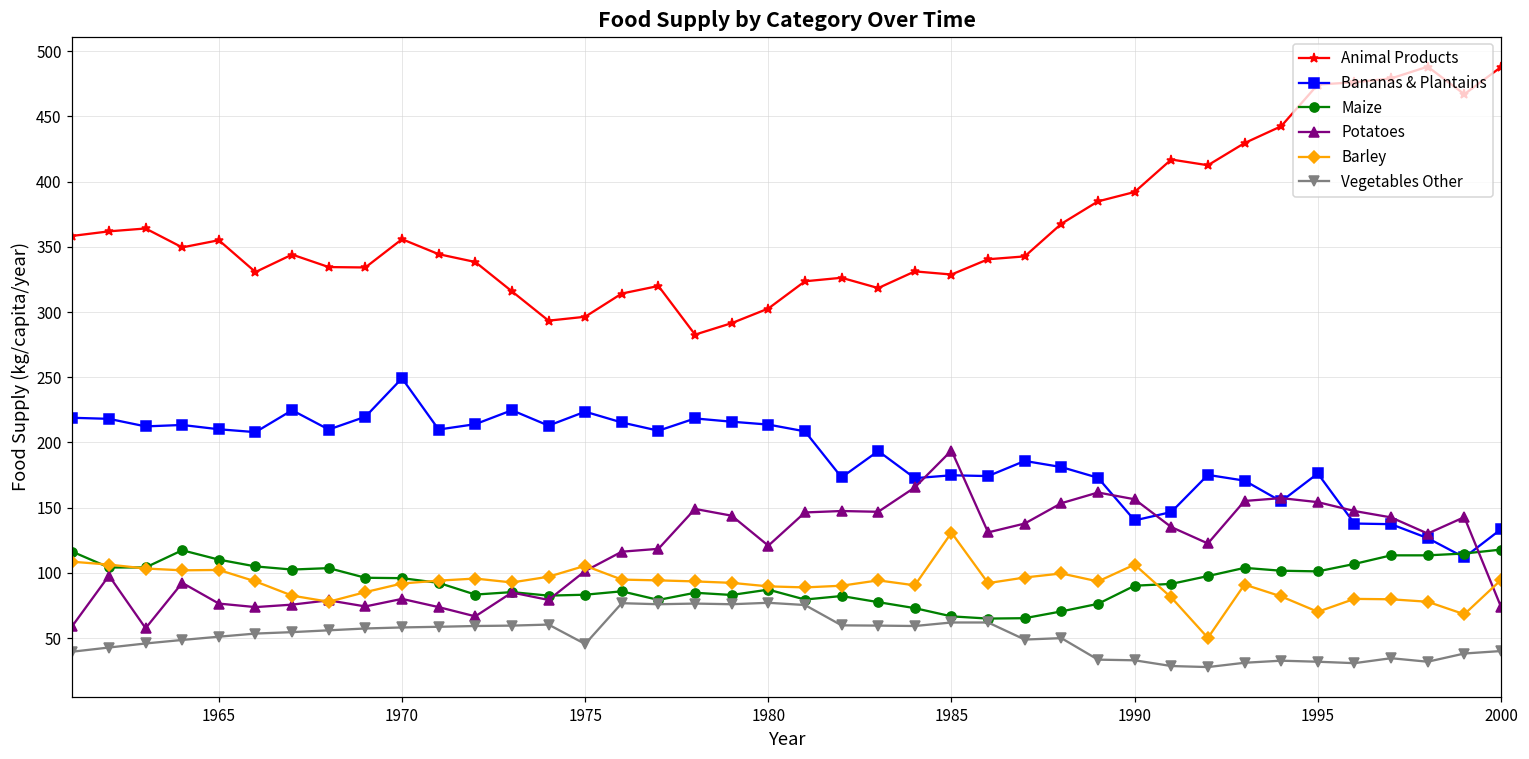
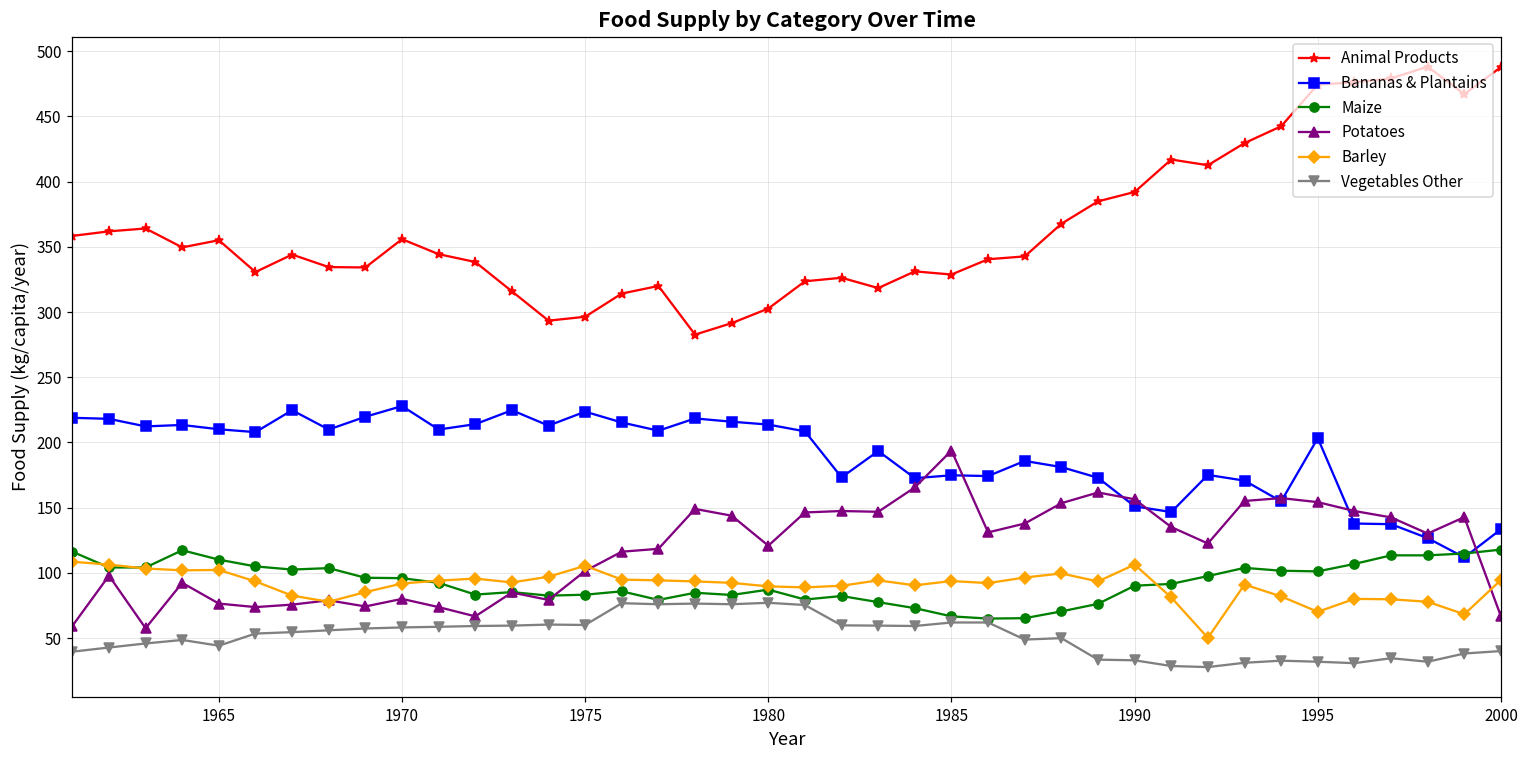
Vegetables Other, 1965: 51 -> 44
Bananas & Plantains, 1970: 249 -> 228
Vegetables Other, 1975: 45 -> 60
Barley, 1985: 131 -> 94
Bananas & Plantains, 1990: 140 -> 151
Bananas & Plantains, 1995: 176 -> 203
Potatoes, 2000: 74 -> 67
